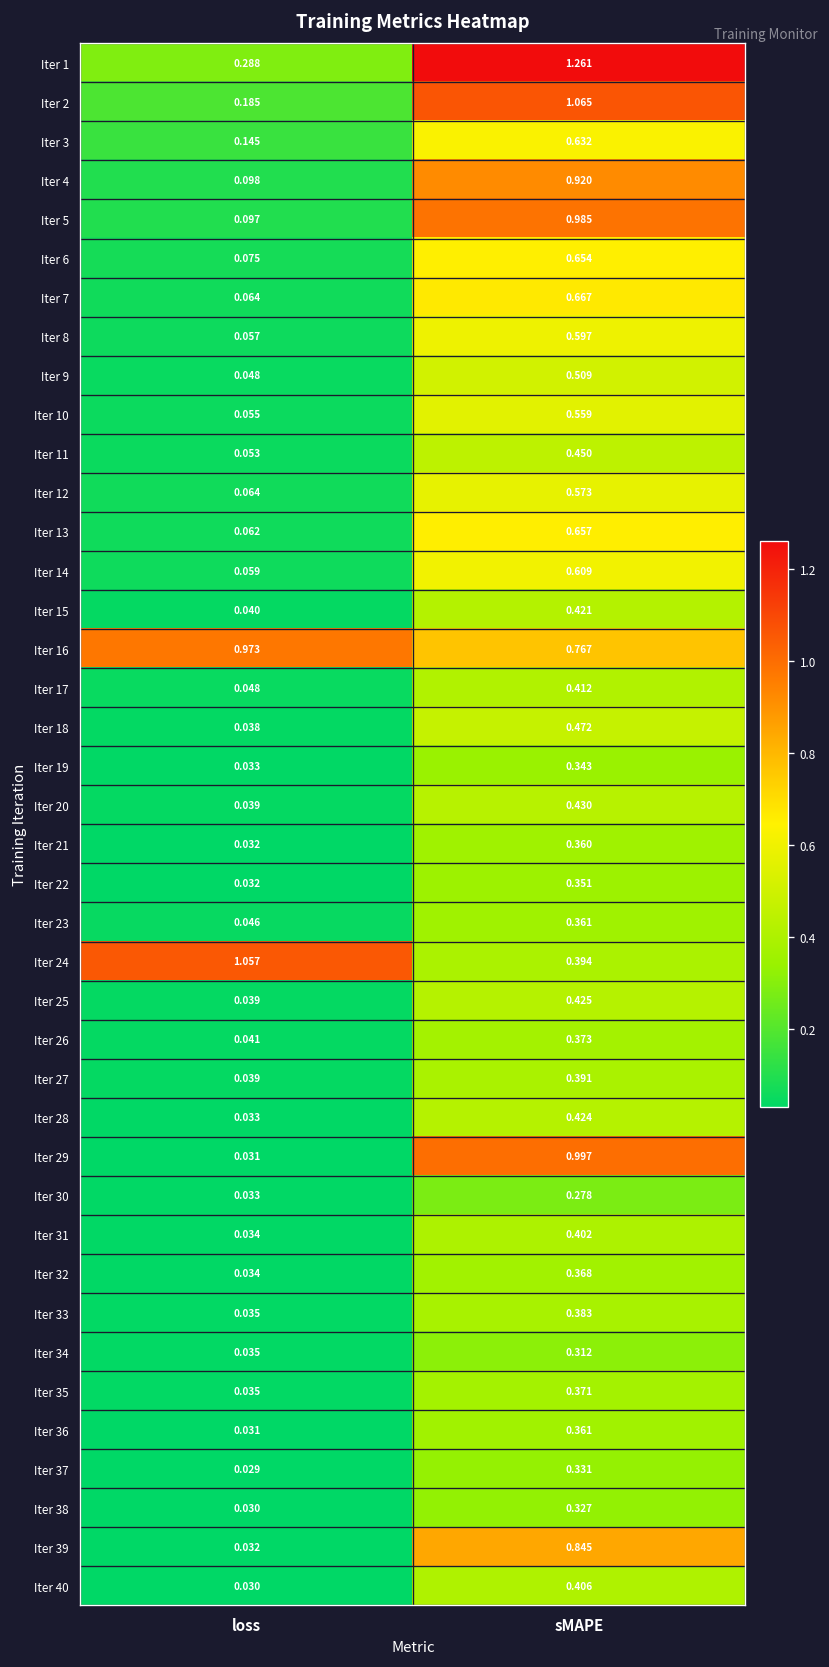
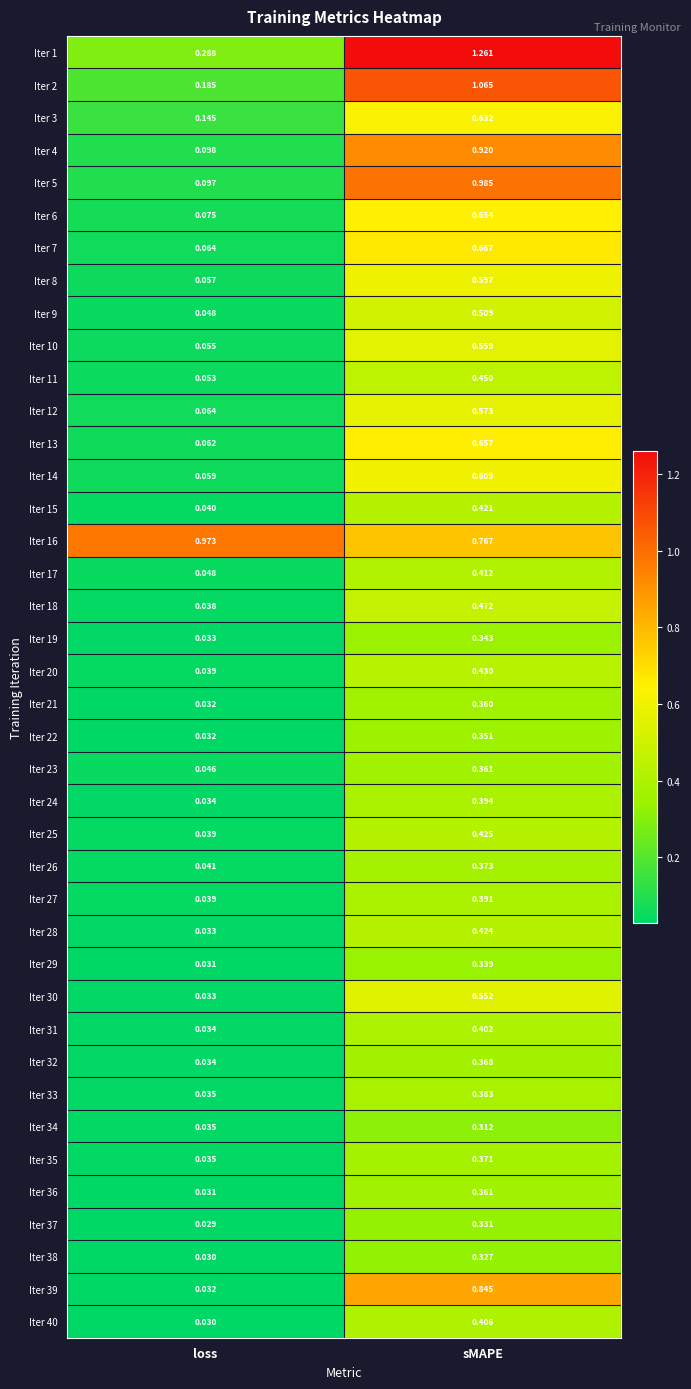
Iter 24, loss: 1.057 -> 0.034
Iter 29, sMAPE: 0.997 -> 0.339
Iter 30, sMAPE: 0.278 -> 0.552
